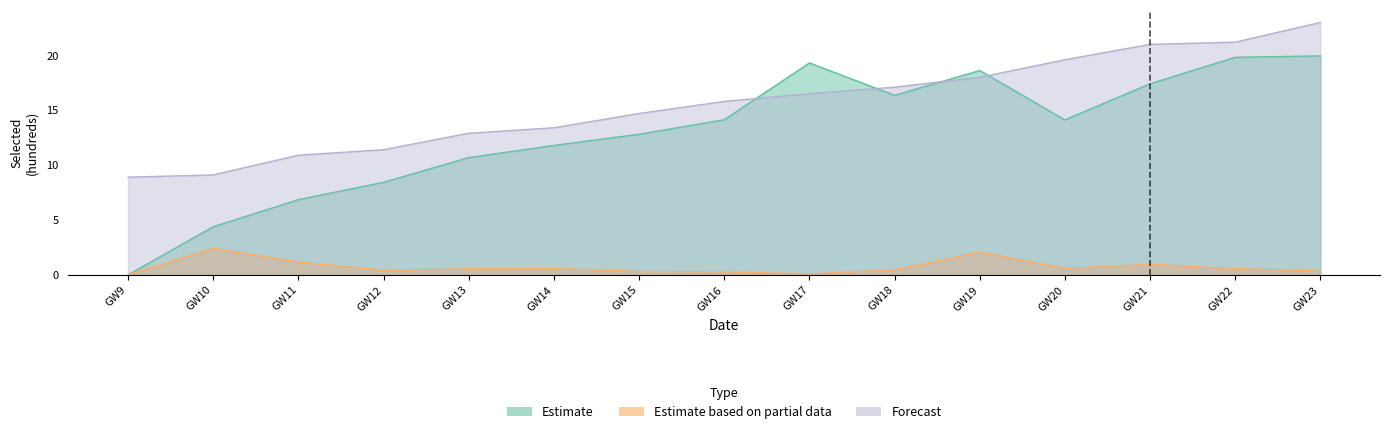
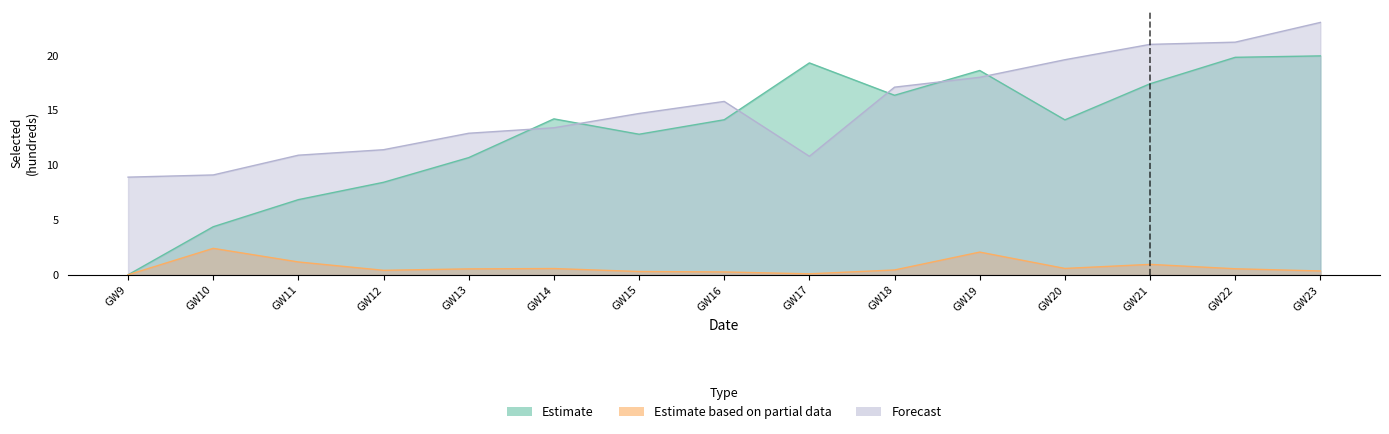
Estimate, GW14: 11.8 -> 14.2
Forecast, GW17: 16.5 -> 10.8
